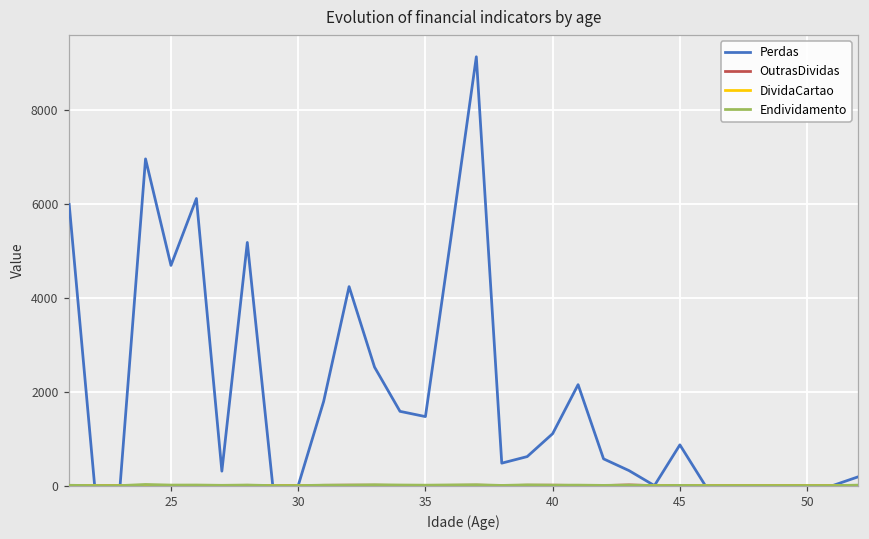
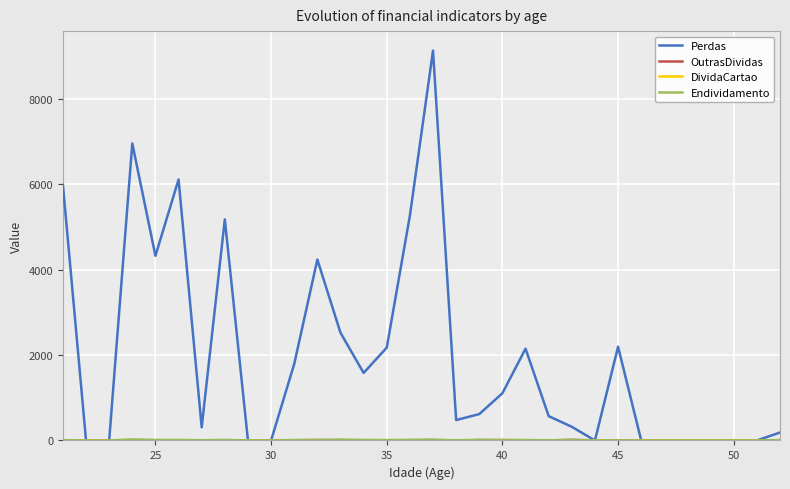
Perdas, 25: 4700 -> 4300
Perdas, 35: 1500 -> 2200
Perdas, 45: 900 -> 2200
